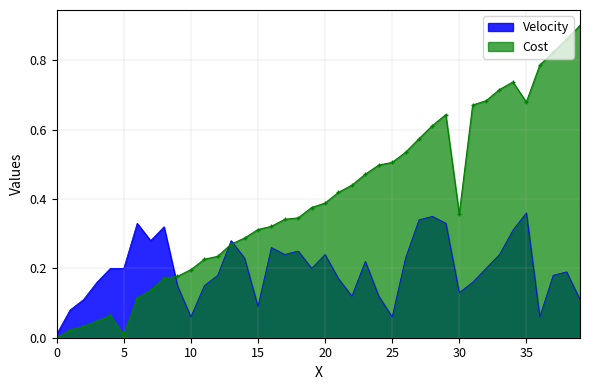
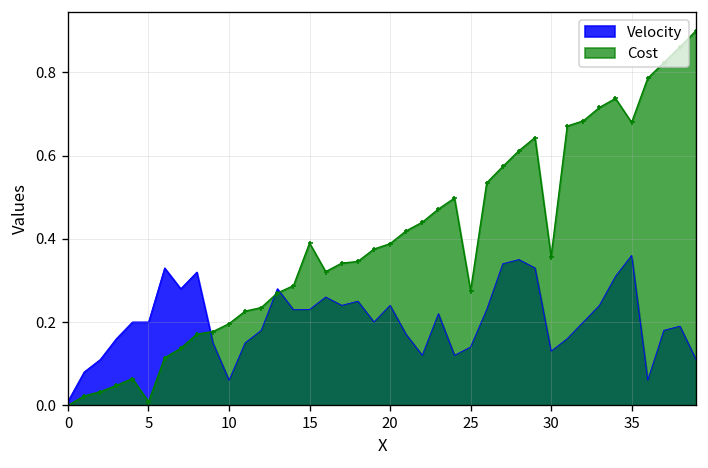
Velocity, 15: 0.09 -> 0.23
Cost, 15: 0.31 -> 0.39
Velocity, 25: 0.06 -> 0.14
Cost, 25: 0.51 -> 0.28
